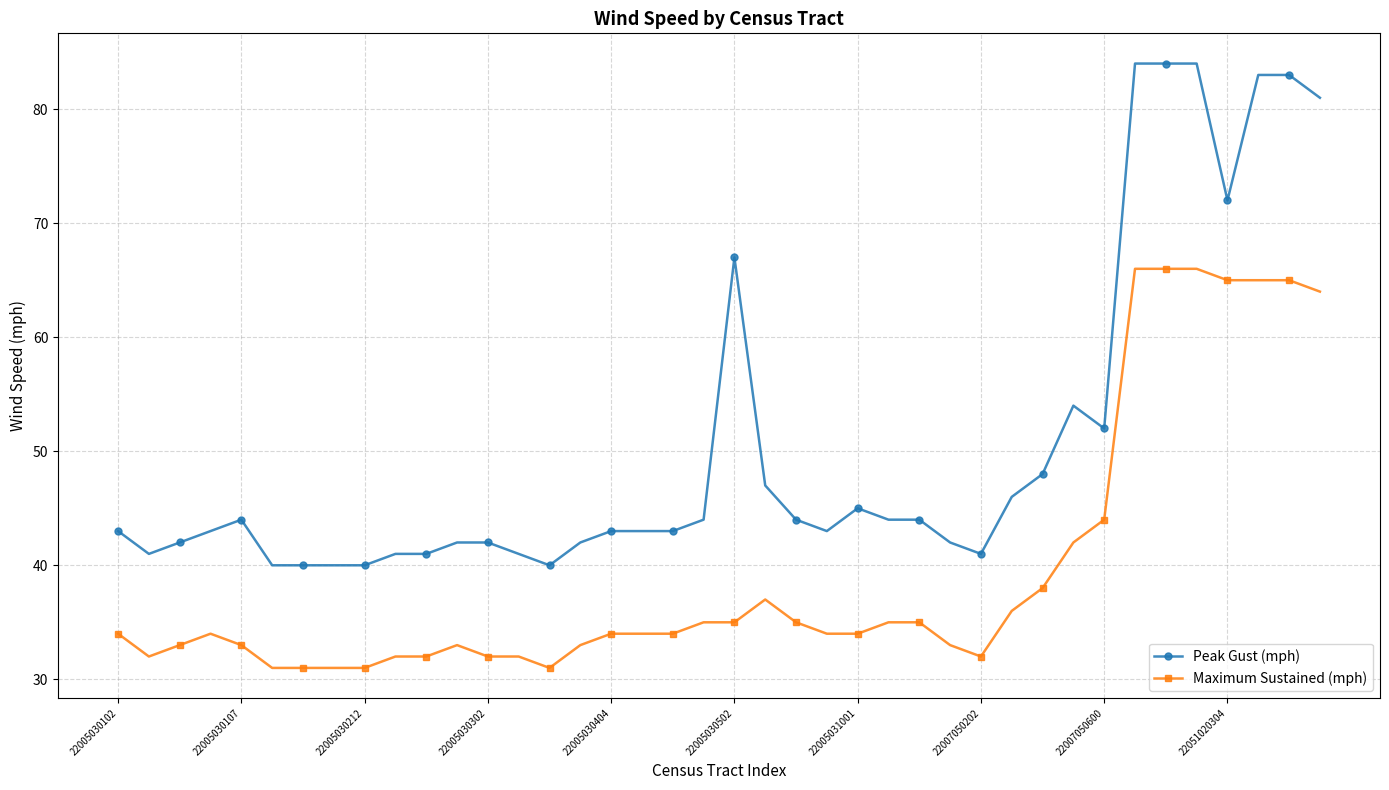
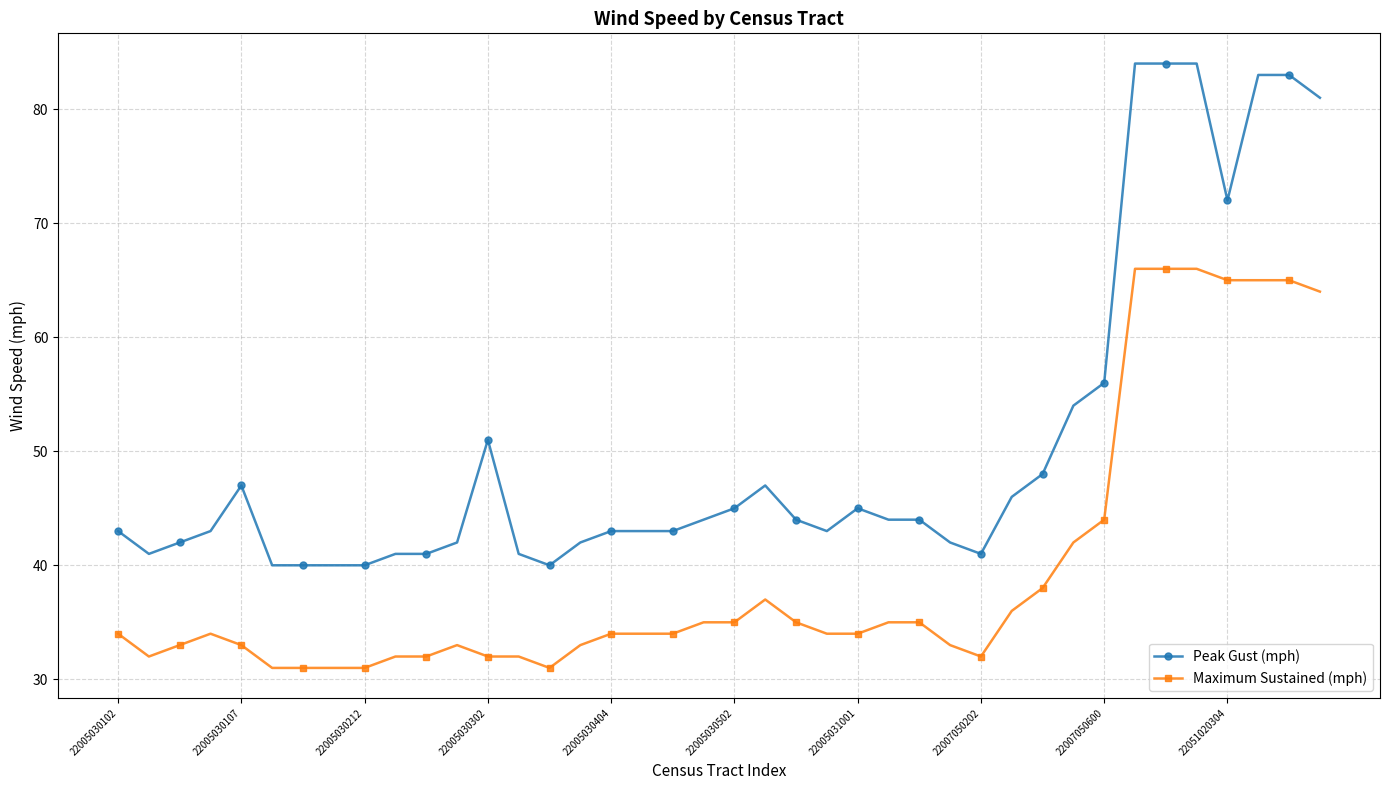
Peak Gust (mph), 22005030107: 44 -> 47
Peak Gust (mph), 22005030302: 42 -> 51
Peak Gust (mph), 22005030502: 67 -> 45
Peak Gust (mph), 22007050600: 52 -> 56
